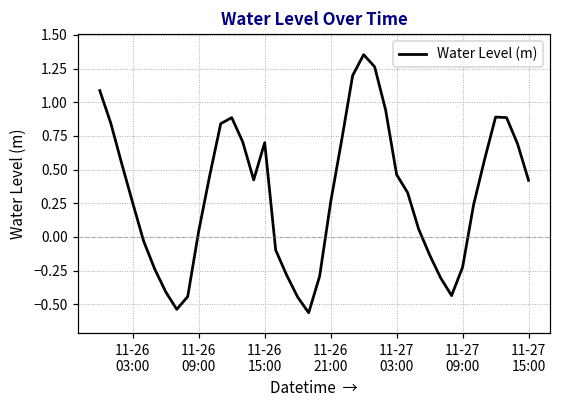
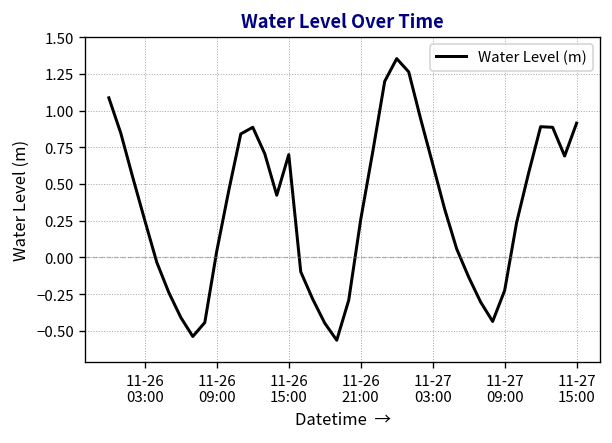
11-27 03:00: 0.46 -> 0.64
11-27 15:00: 0.42 -> 0.91
